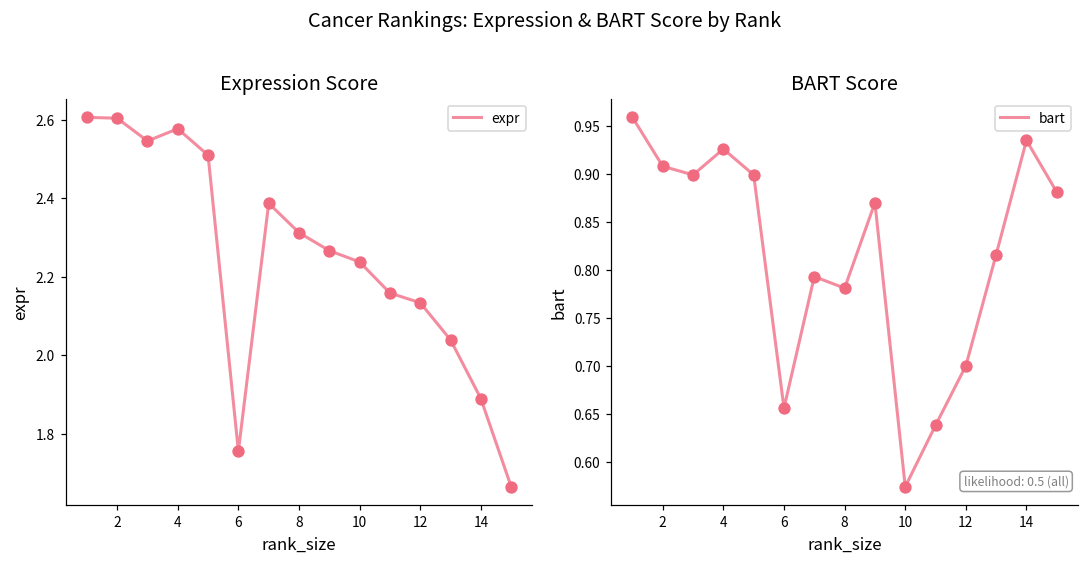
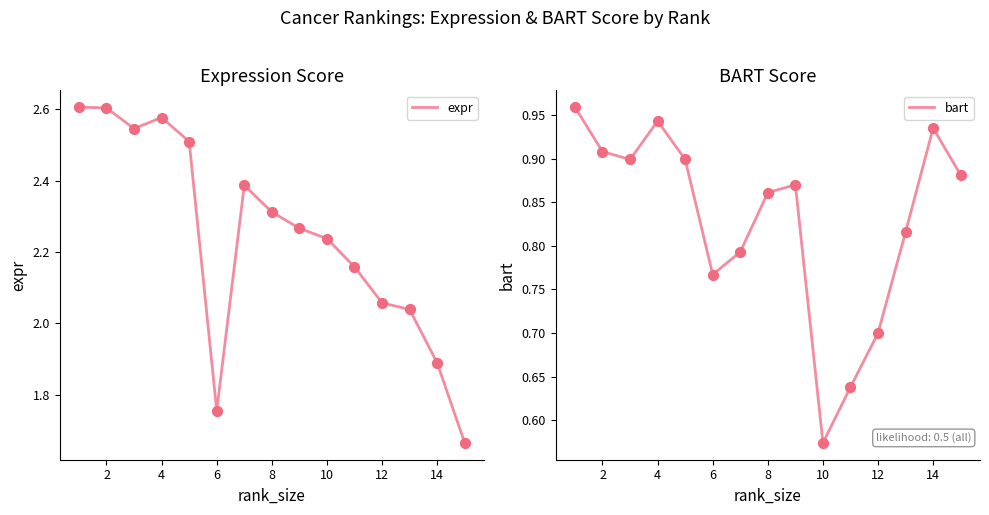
Expression Score, 12: 2.13 -> 2.06
BART Score, 4: 0.93 -> 0.94
BART Score, 6: 0.66 -> 0.77
BART Score, 8: 0.78 -> 0.86
